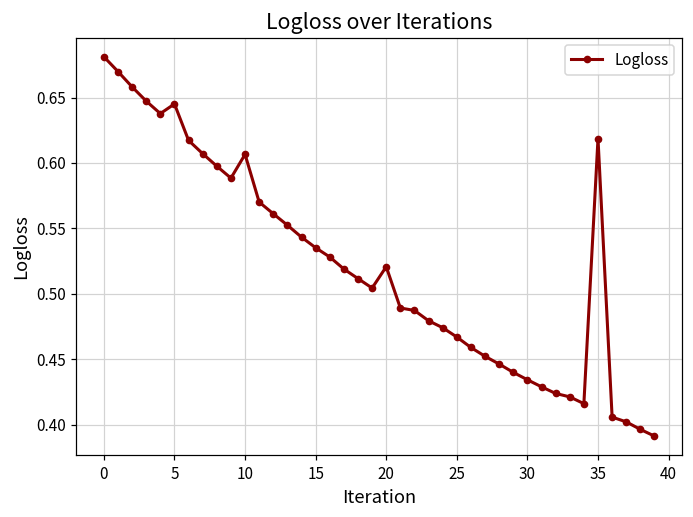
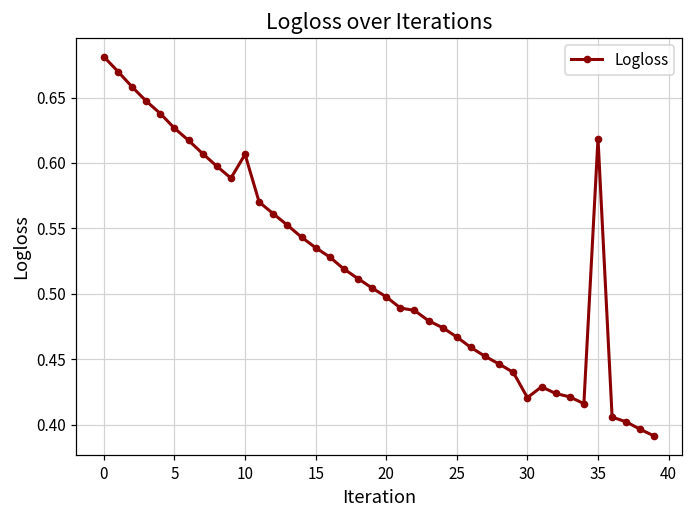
5: 0.645 -> 0.627
20: 0.521 -> 0.498
30: 0.434 -> 0.421
